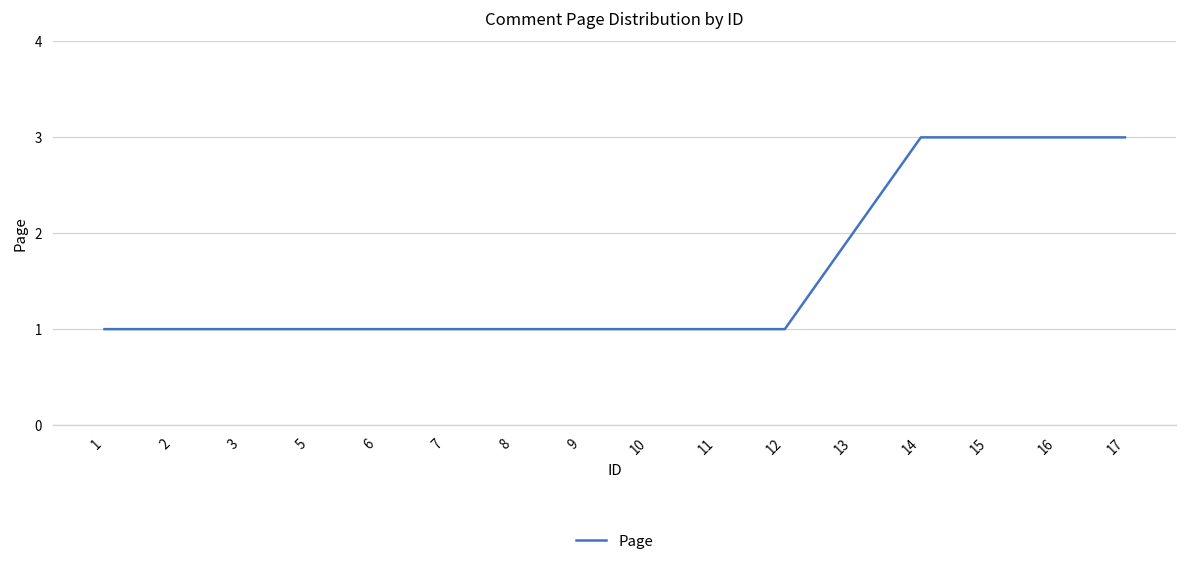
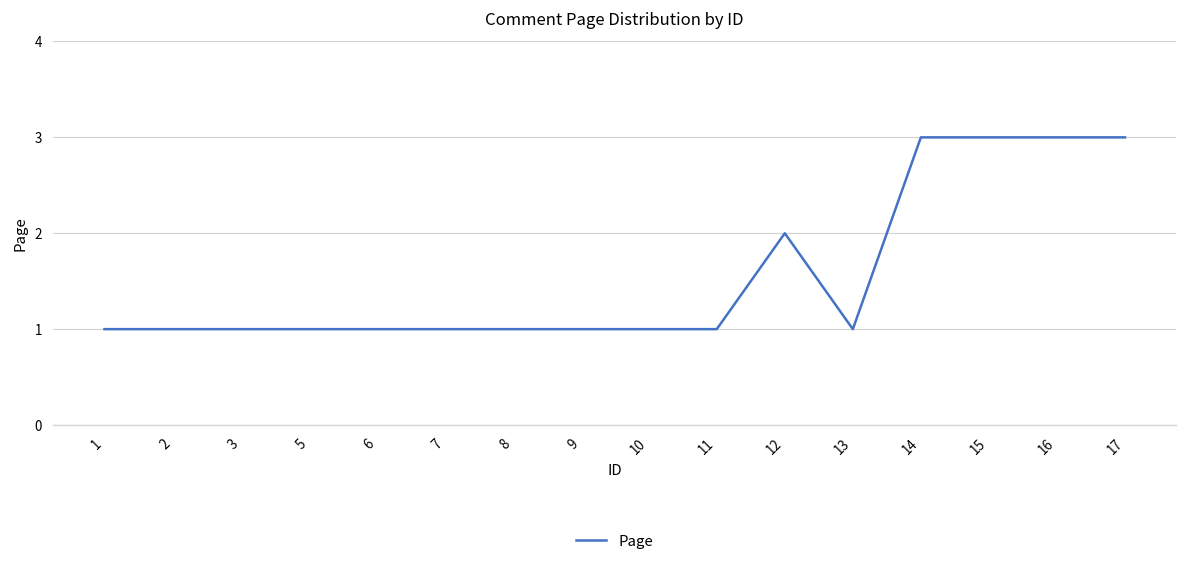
12: 1 -> 2
13: 2 -> 1
